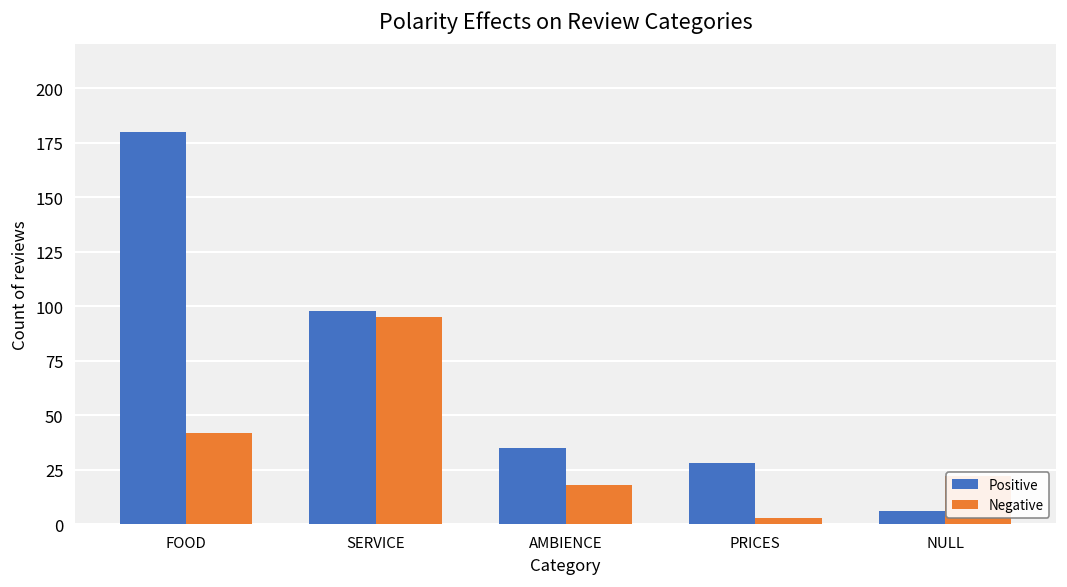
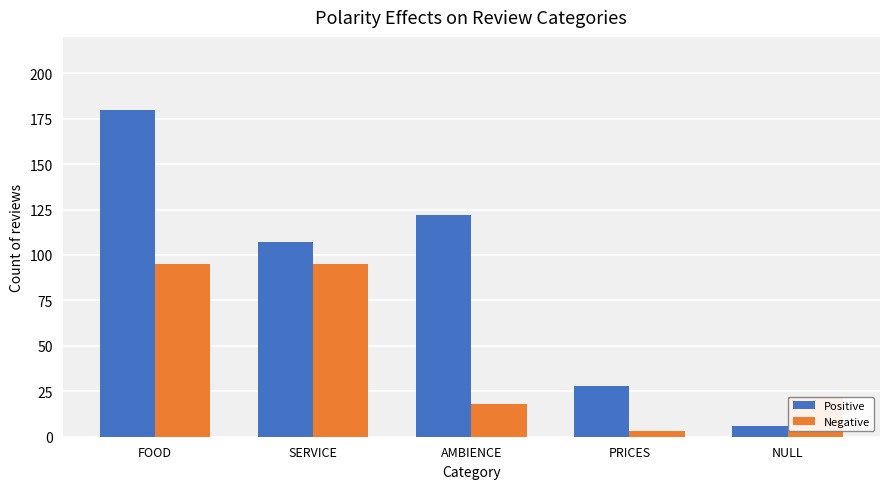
Negative, FOOD: 42 -> 95
Positive, SERVICE: 98 -> 107
Positive, AMBIENCE: 35 -> 122
